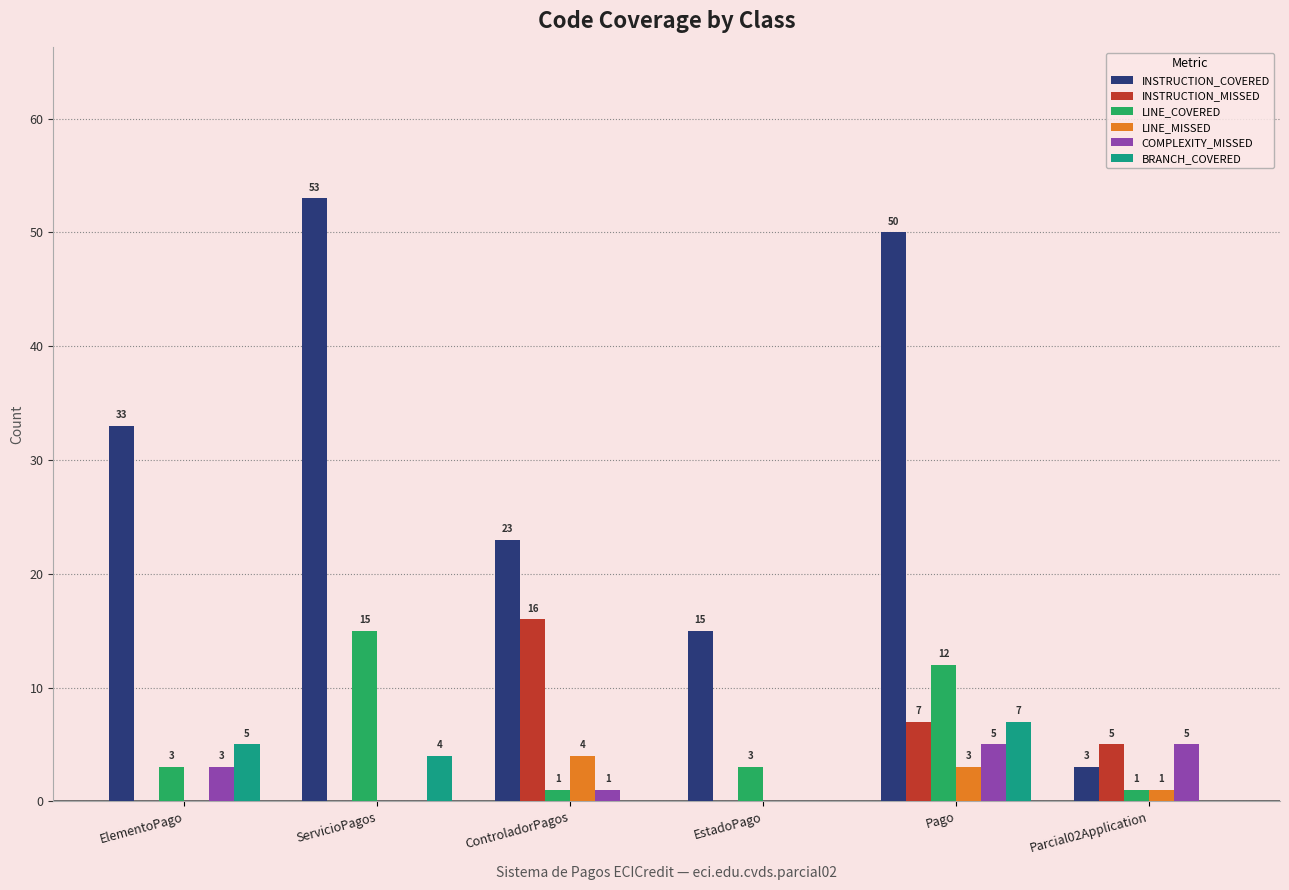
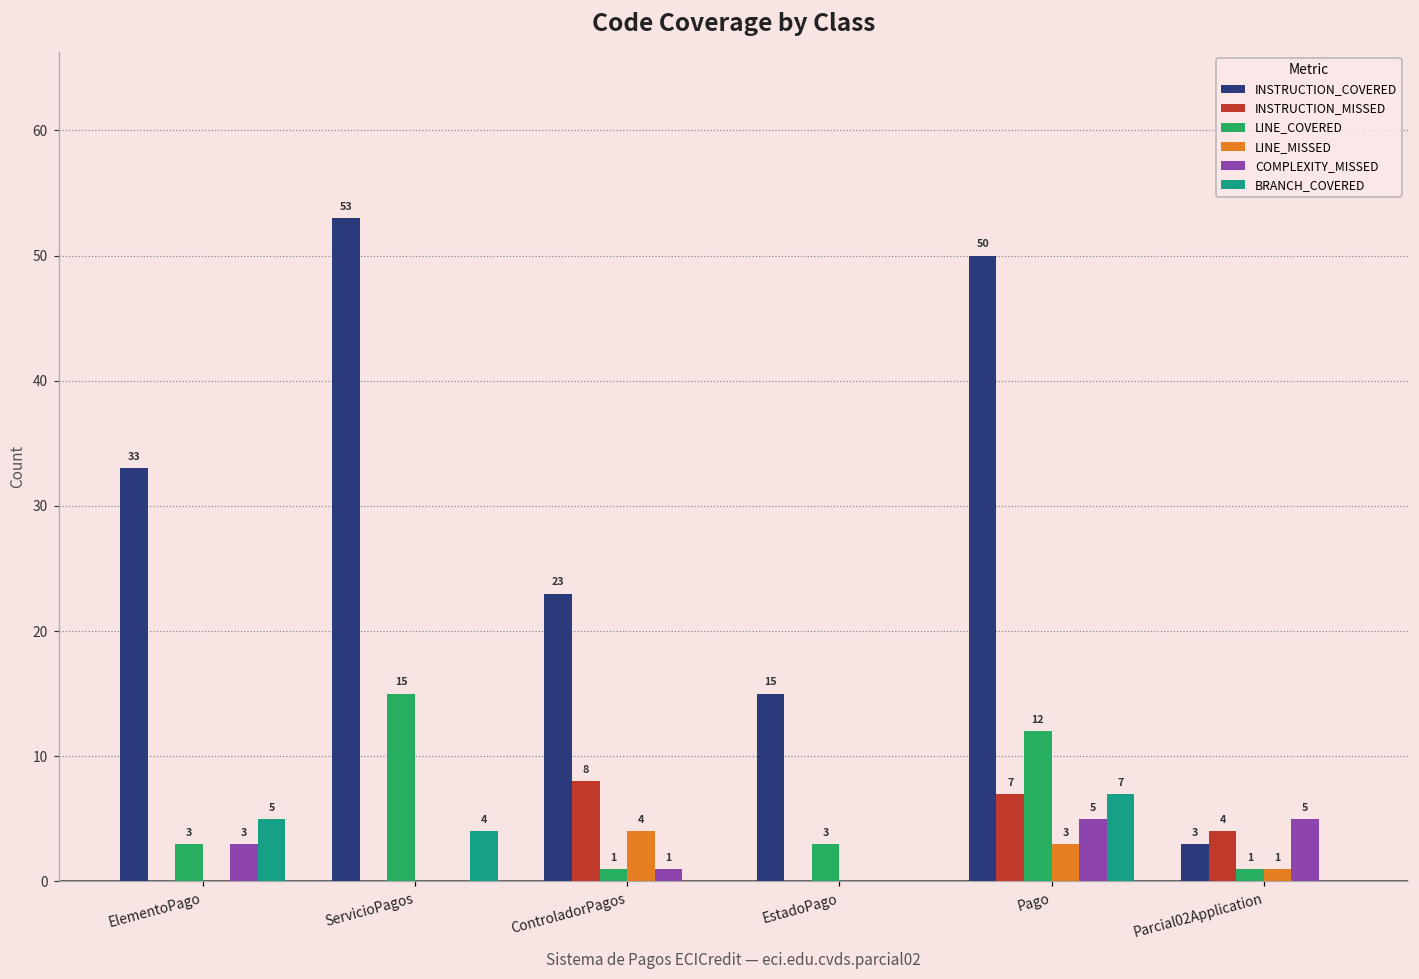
INSTRUCTION_MISSED, ControladorPagos: 16 -> 8
INSTRUCTION_MISSED, Parcial02Application: 5 -> 4
